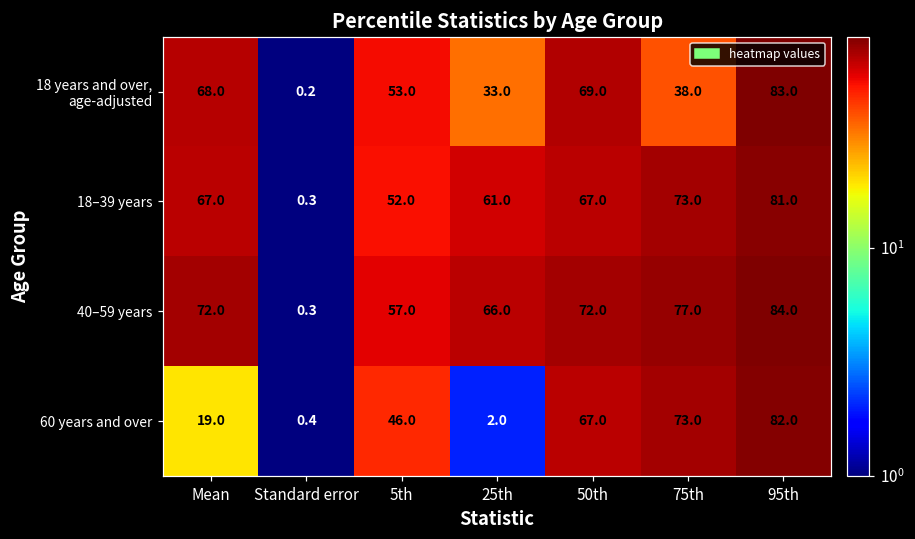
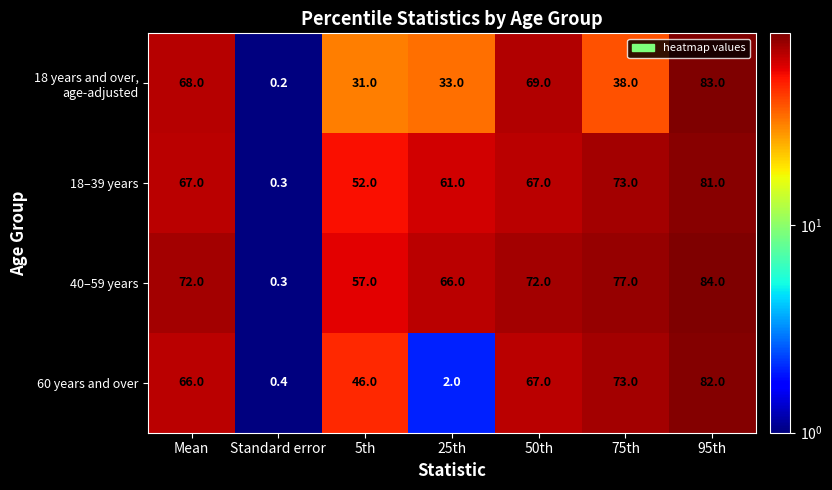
18 years and over, age-adjusted, 5th: 53.0 -> 31.0
60 years and over, Mean: 19.0 -> 66.0
